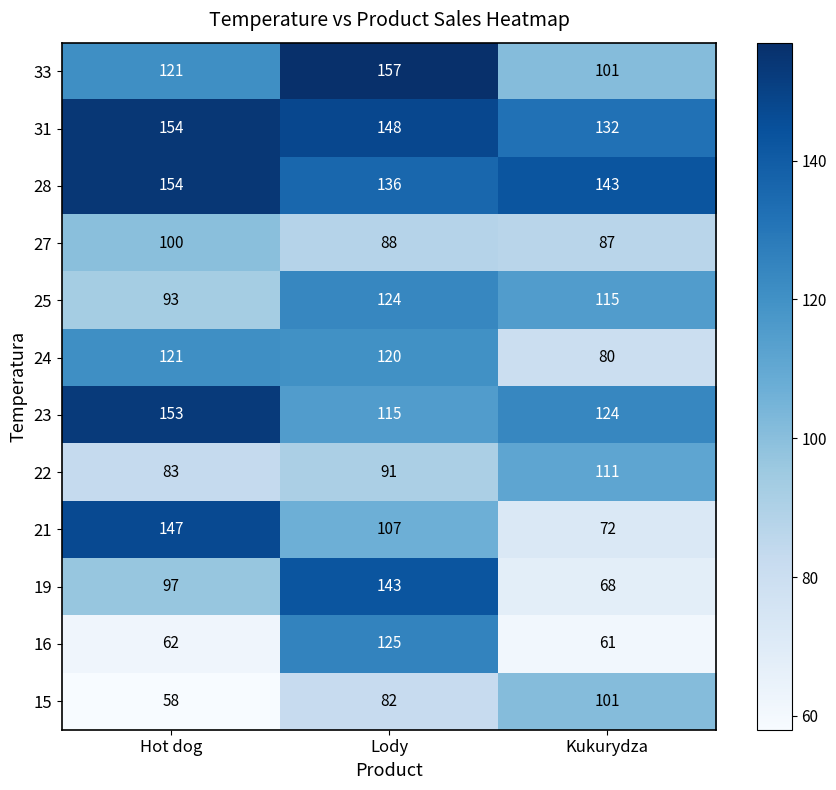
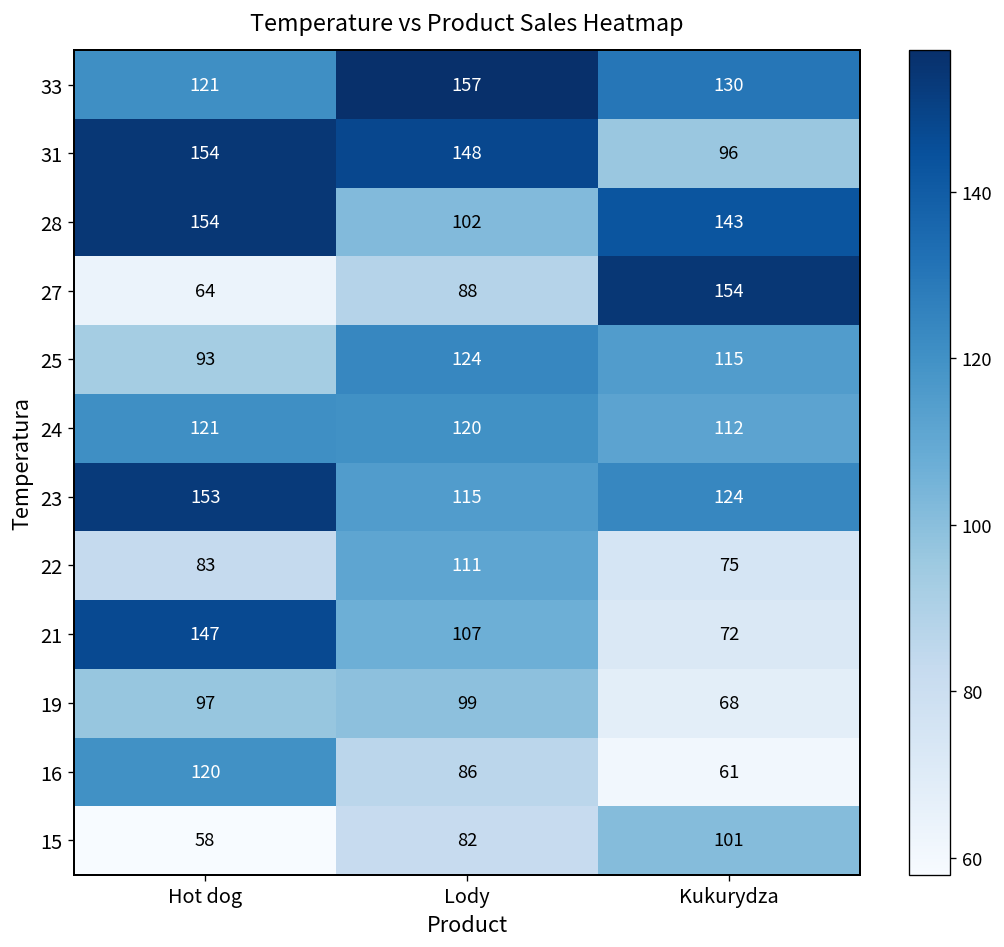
33, Kukurydza: 101 -> 130
31, Kukurydza: 132 -> 96
28, Lody: 136 -> 102
27, Hot dog: 100 -> 64
27, Kukurydza: 87 -> 154
24, Kukurydza: 80 -> 112
22, Lody: 91 -> 111
22, Kukurydza: 111 -> 75
19, Lody: 143 -> 99
16, Hot dog: 62 -> 120
16, Lody: 125 -> 86
